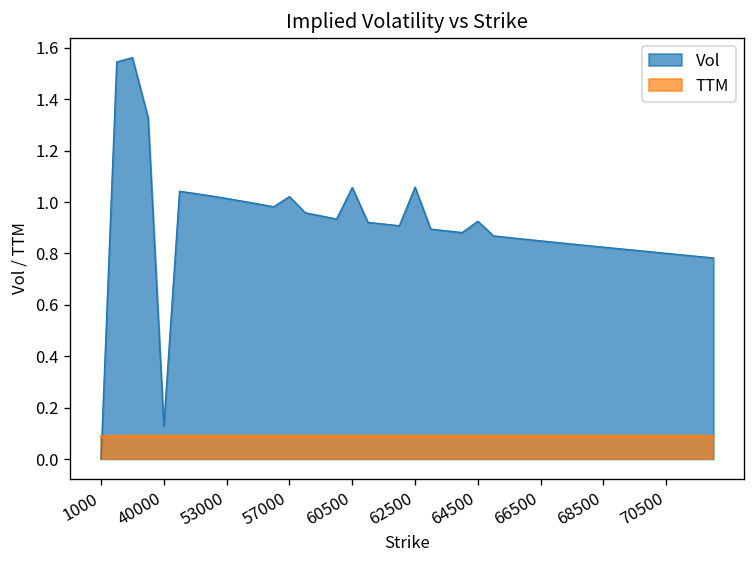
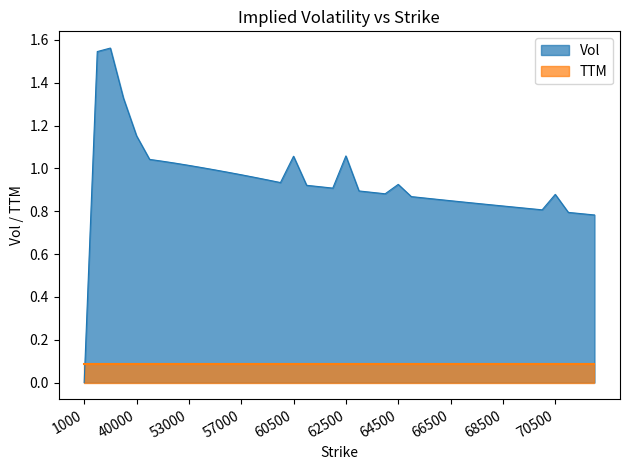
Vol, 40000: 0.13 -> 1.15
Vol, 57000: 1.02 -> 0.97
Vol, 70500: 0.80 -> 0.88
